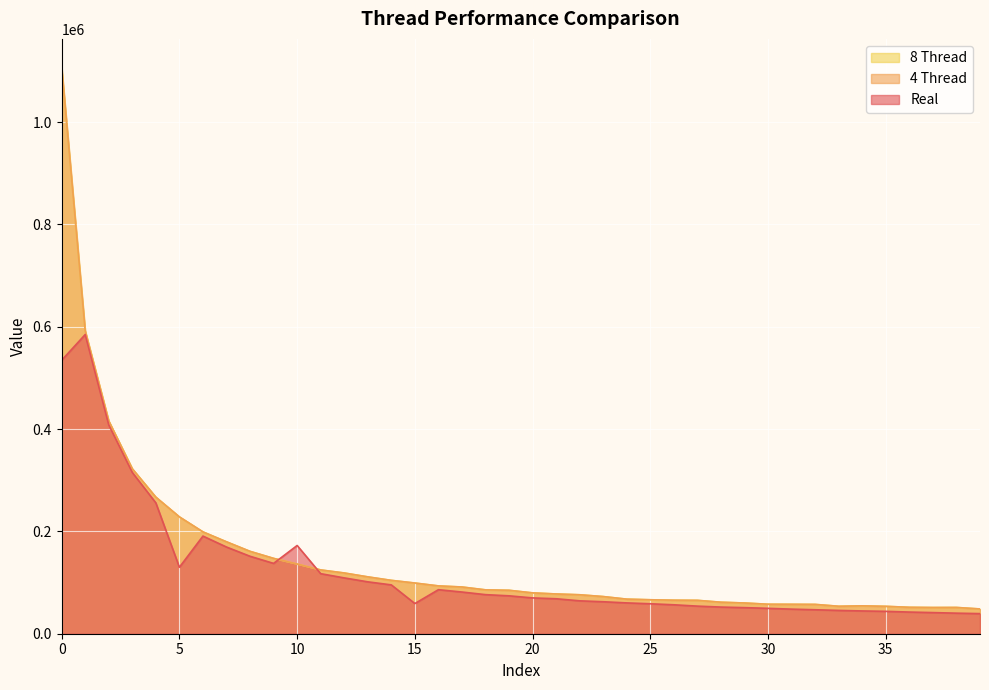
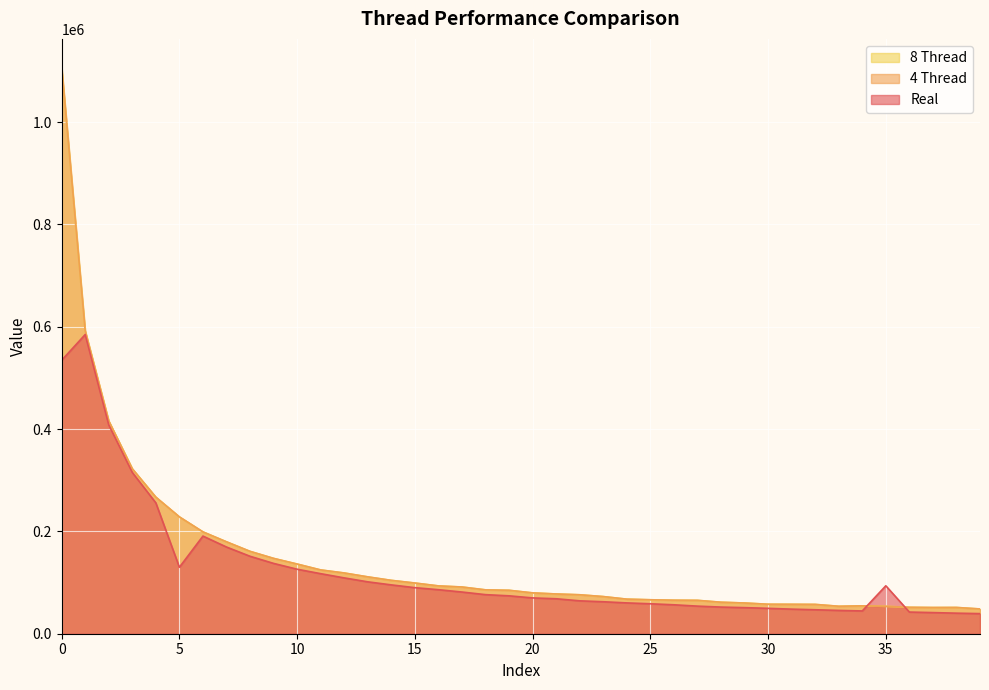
Real, 10: 170000 -> 130000
Real, 15: 60000 -> 90000
Real, 35: 40000 -> 90000
